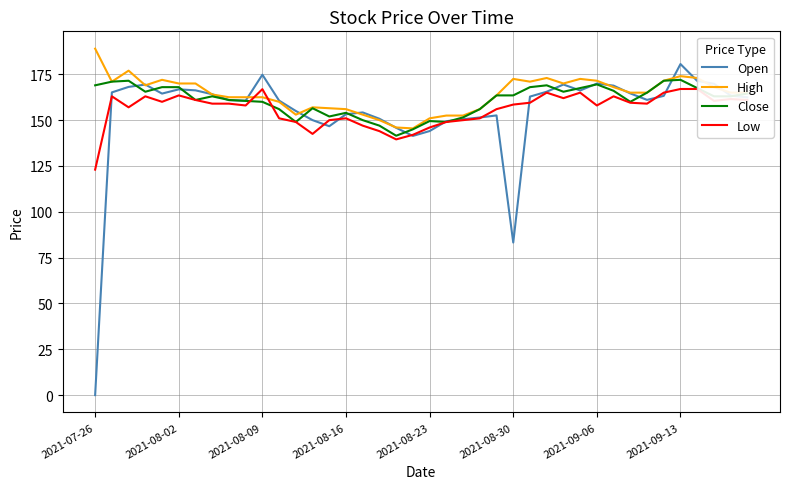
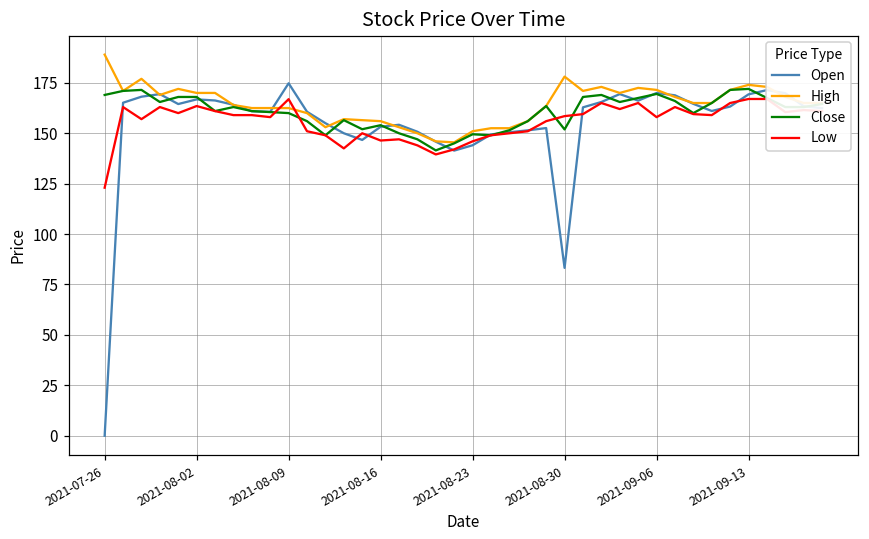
Low, 2021-08-16: 151 -> 146
High, 2021-08-30: 173 -> 178
Close, 2021-08-30: 164 -> 152
Open, 2021-09-13: 181 -> 169
